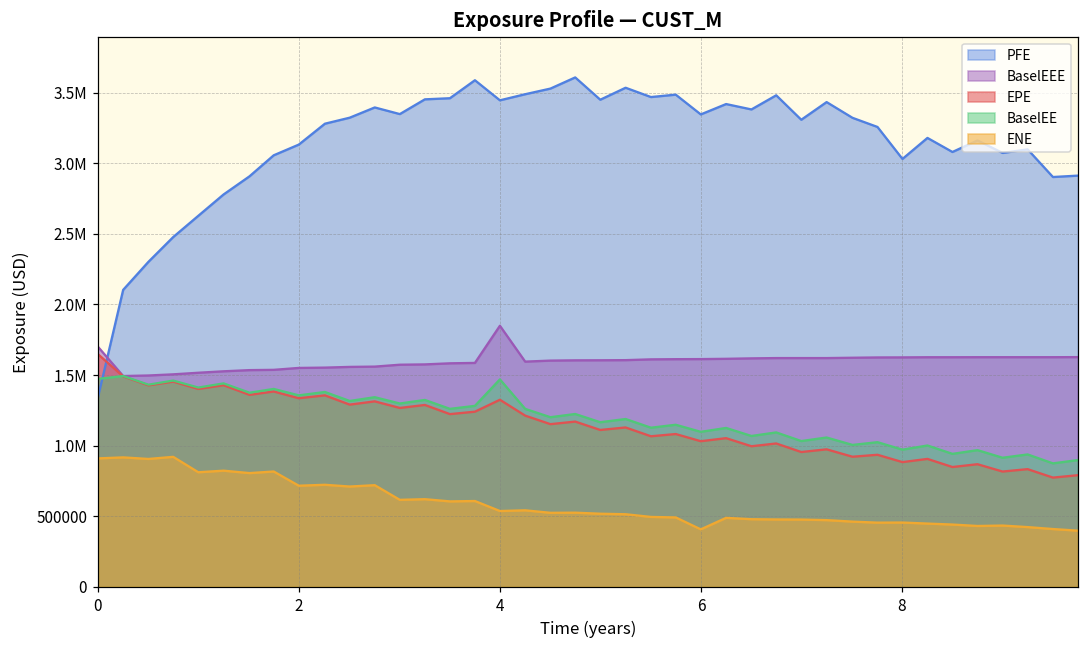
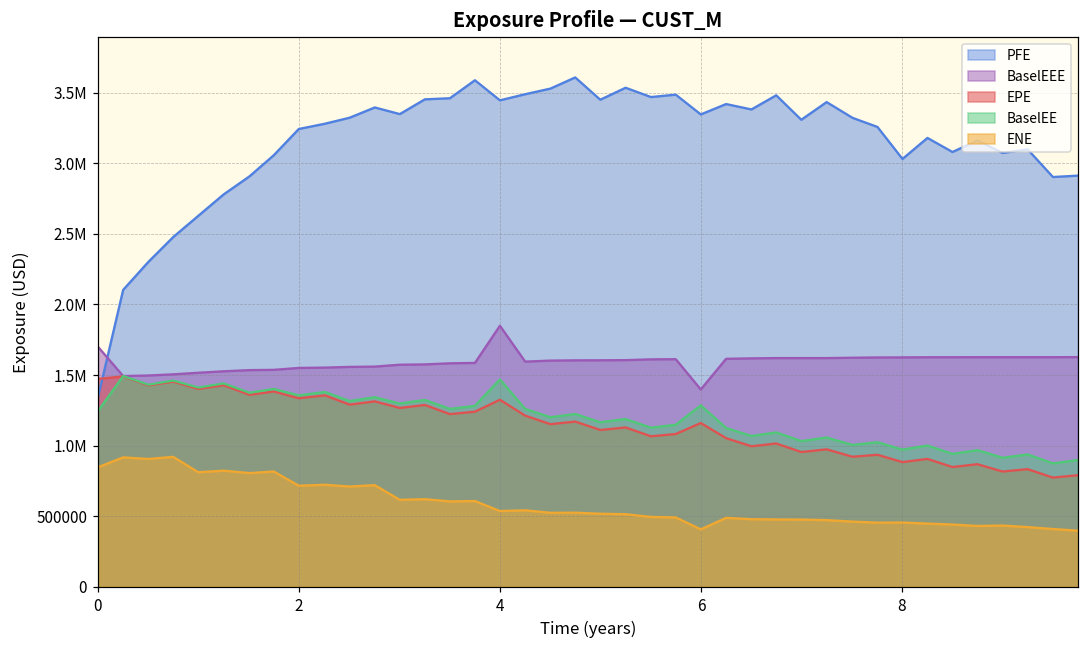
EPE, 0: 1650000 -> 1470000
BaselEE, 0: 1470000 -> 1240000
ENE, 0: 910000 -> 850000
PFE, 2: 3130000 -> 3240000
BaselEEE, 6: 1610000 -> 1400000
EPE, 6: 1030000 -> 1160000
BaselEE, 6: 1100000 -> 1290000
